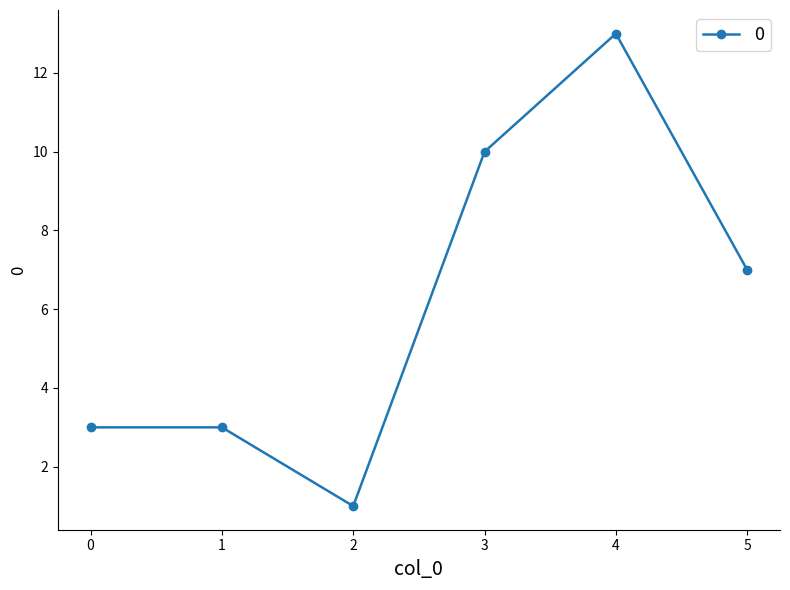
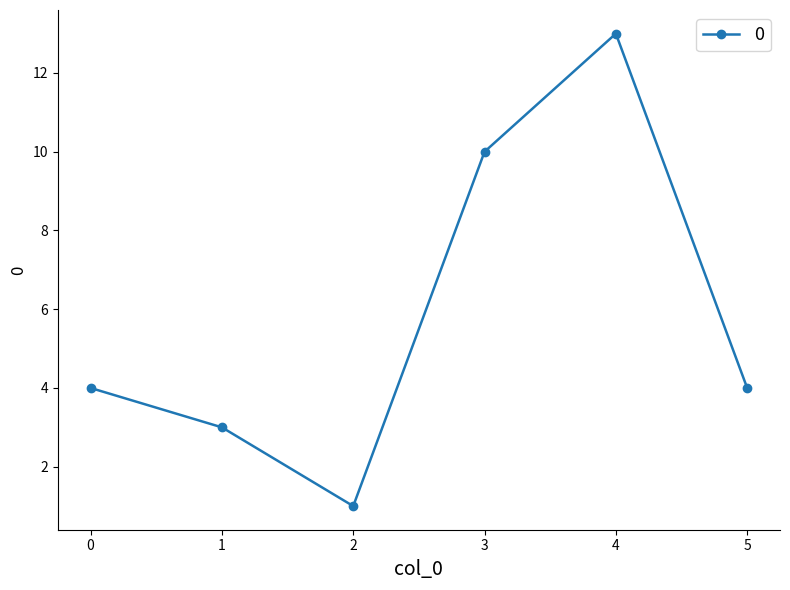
0: 3 -> 4
5: 7 -> 4
